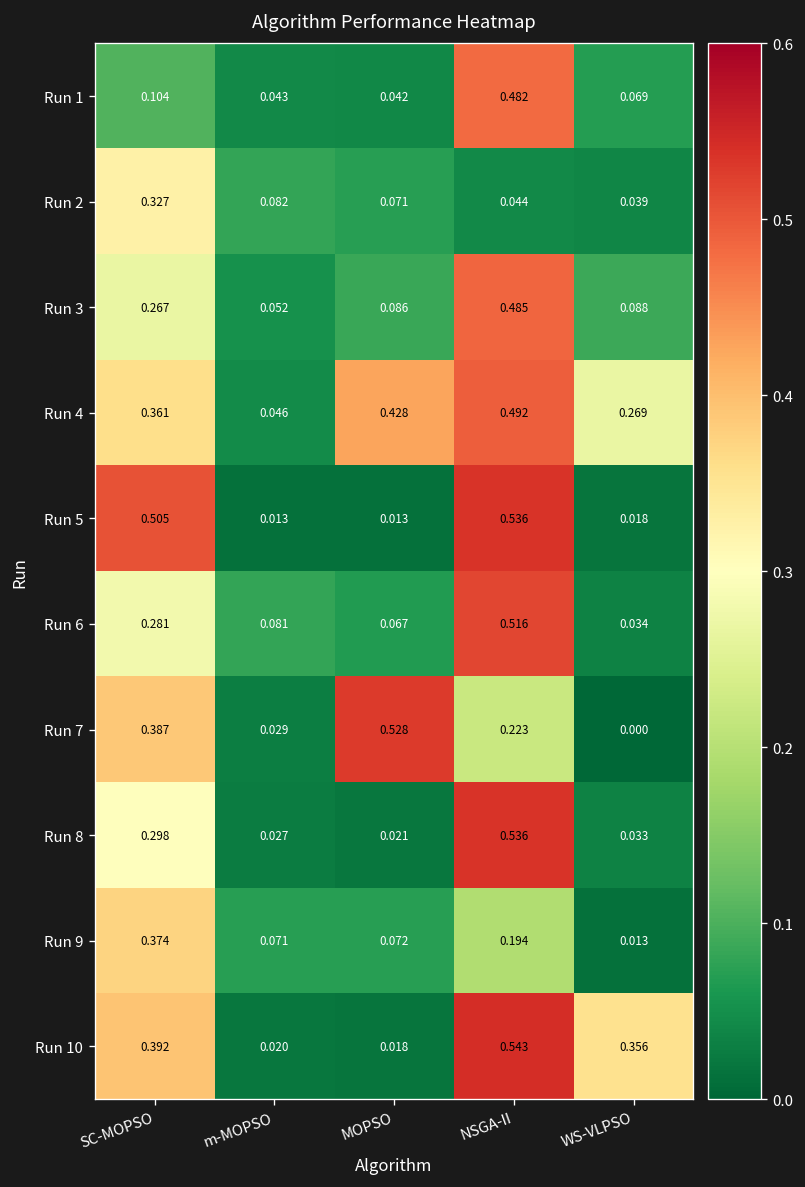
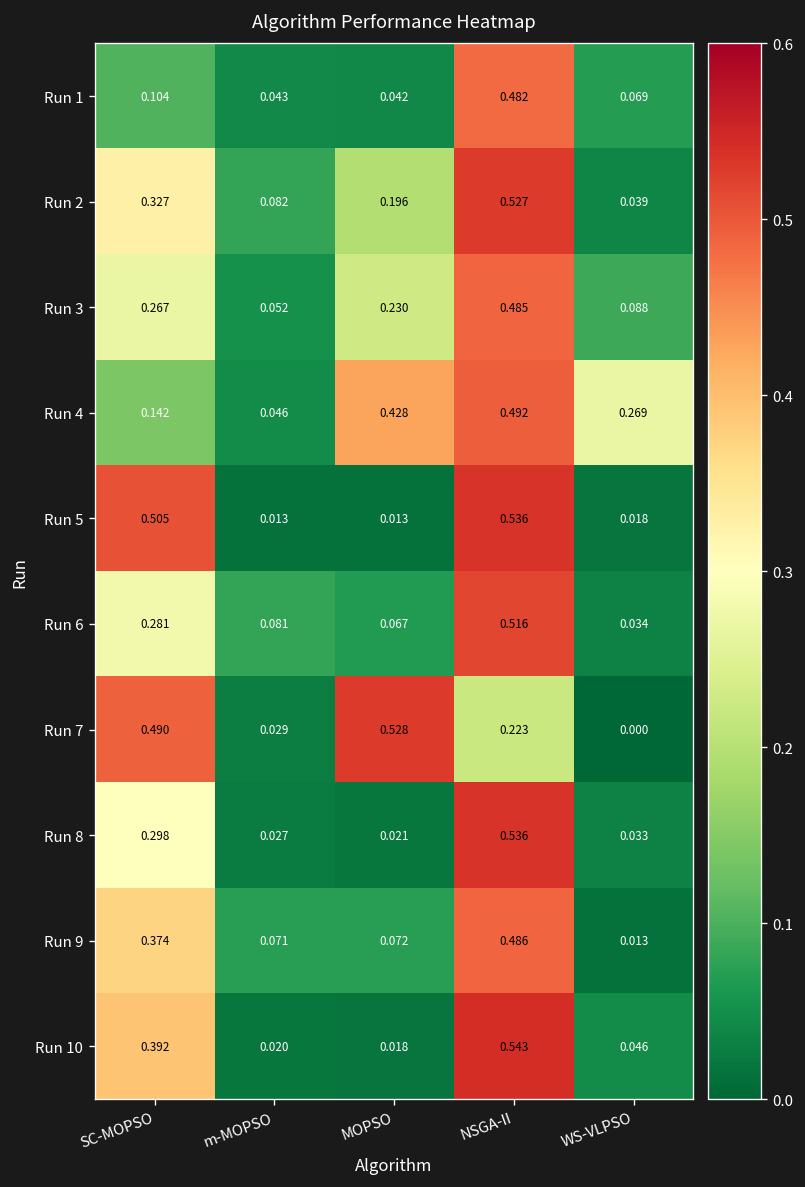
Run 2, MOPSO: 0.071 -> 0.196
Run 2, NSGA-II: 0.044 -> 0.527
Run 3, MOPSO: 0.086 -> 0.230
Run 4, SC-MOPSO: 0.361 -> 0.142
Run 7, SC-MOPSO: 0.387 -> 0.490
Run 9, NSGA-II: 0.194 -> 0.486
Run 10, WS-VLPSO: 0.356 -> 0.046
